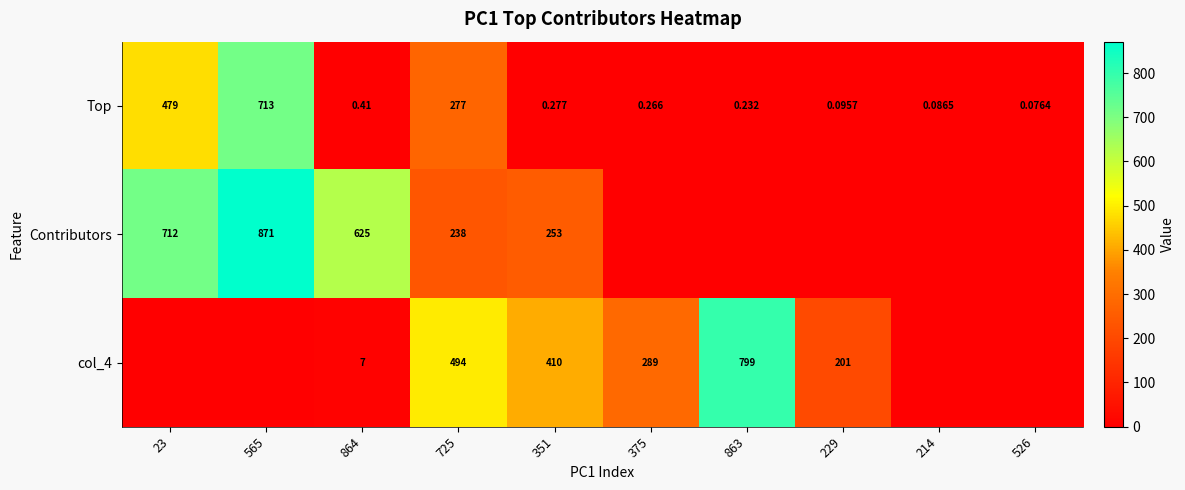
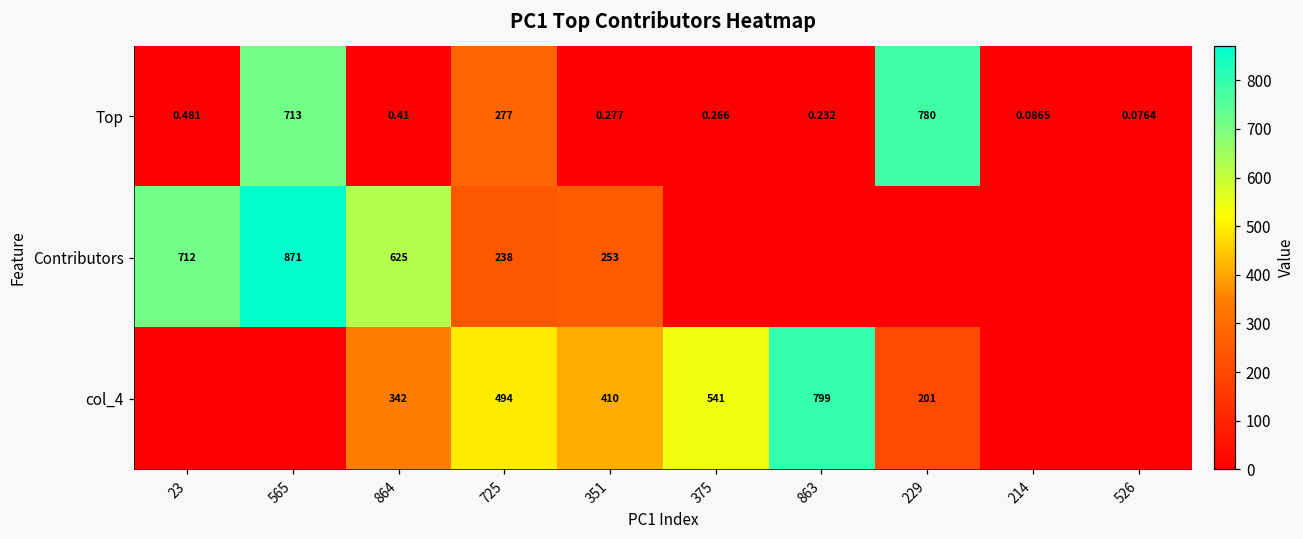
Top, 23: 479 -> 0.481
Top, 229: 0.0957 -> 780
col_4, 864: 7 -> 342
col_4, 375: 289 -> 541
